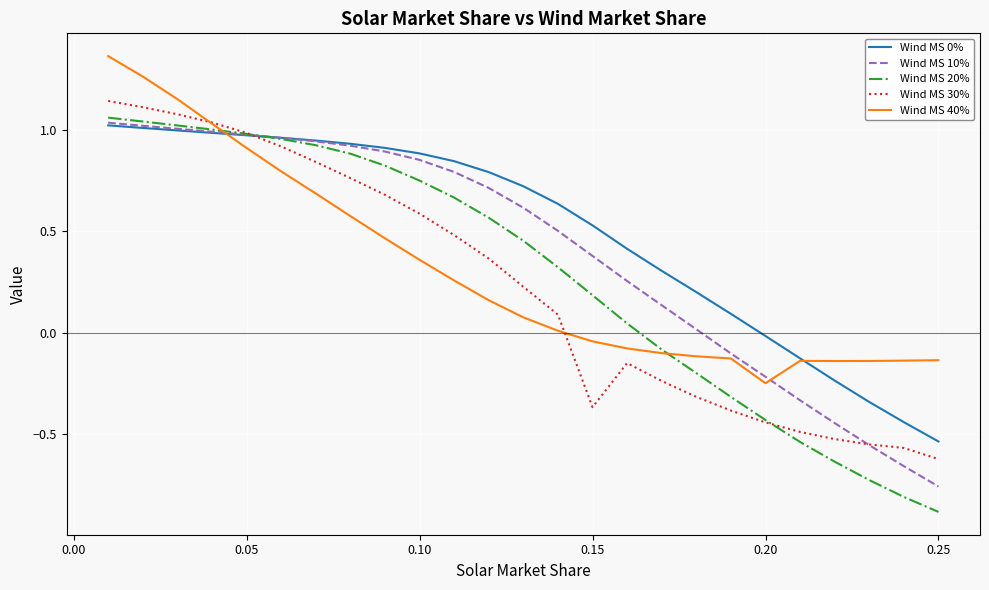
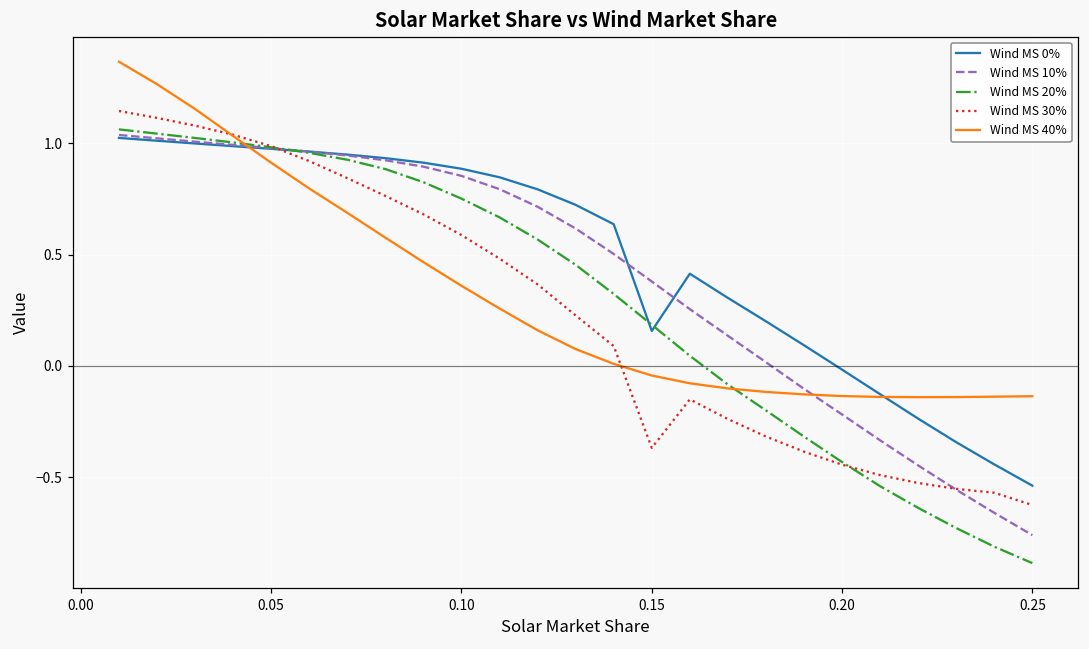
Wind MS 0%, 0.15: 0.53 -> 0.16
Wind MS 40%, 0.20: -0.25 -> -0.14
